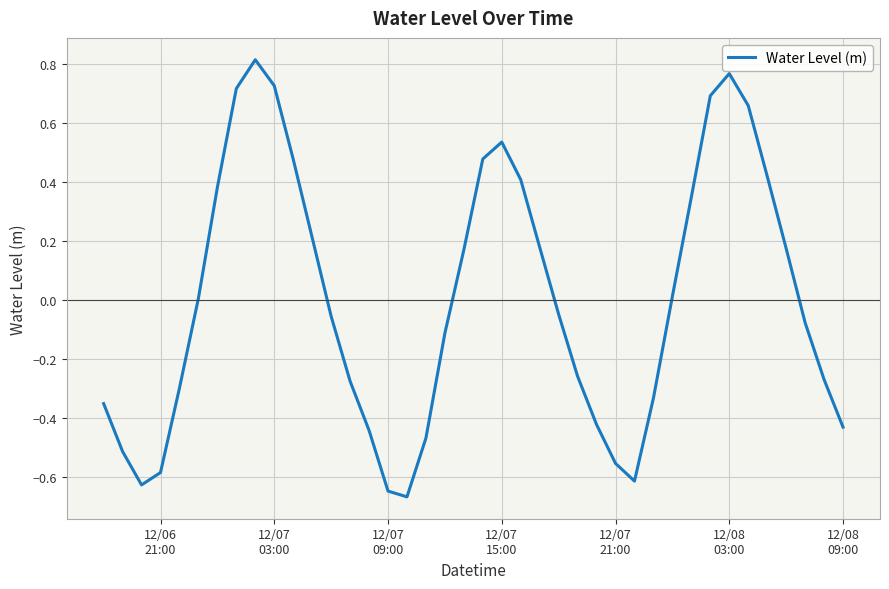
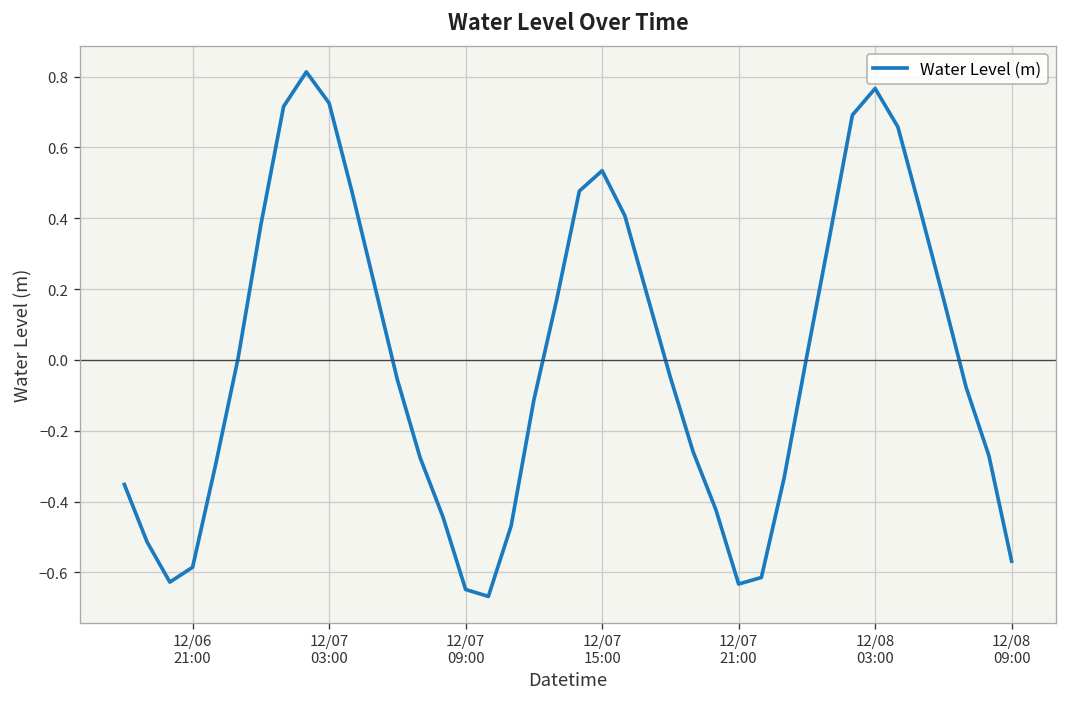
12/07 21:00: -0.55 -> -0.63
12/08 09:00: -0.43 -> -0.57
